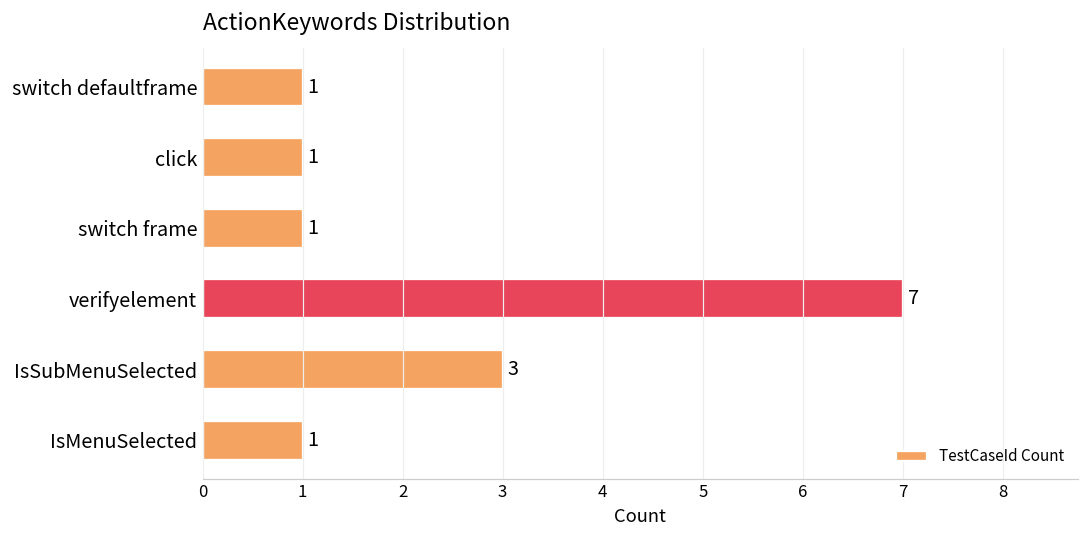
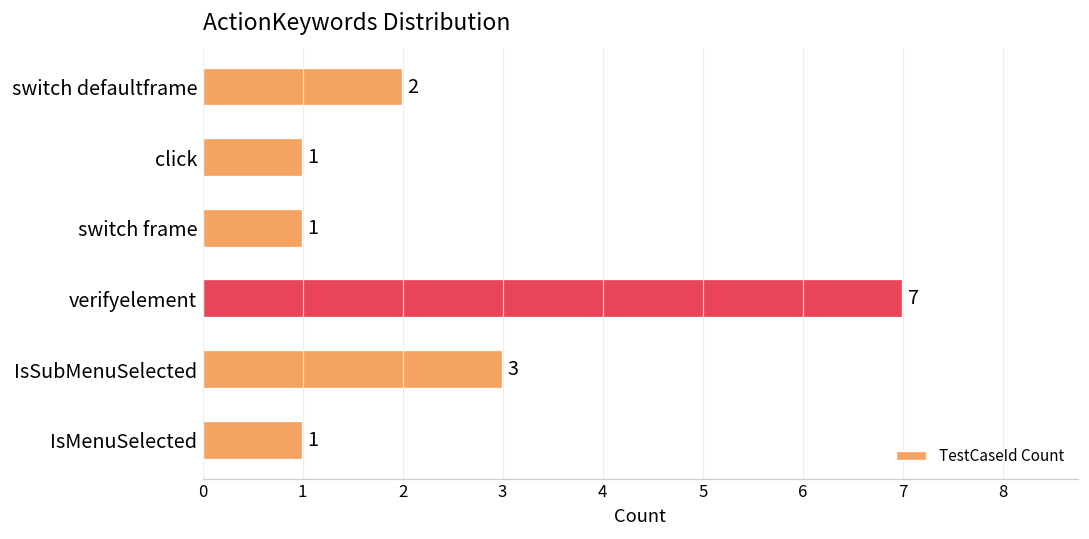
switch defaultframe: 1 -> 2
